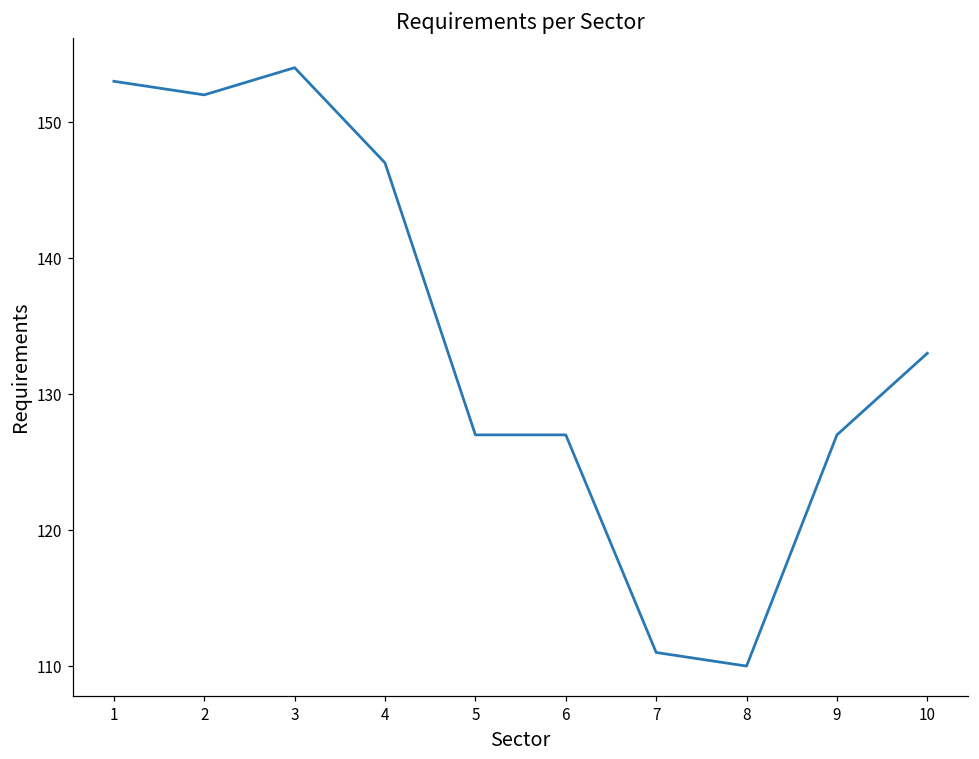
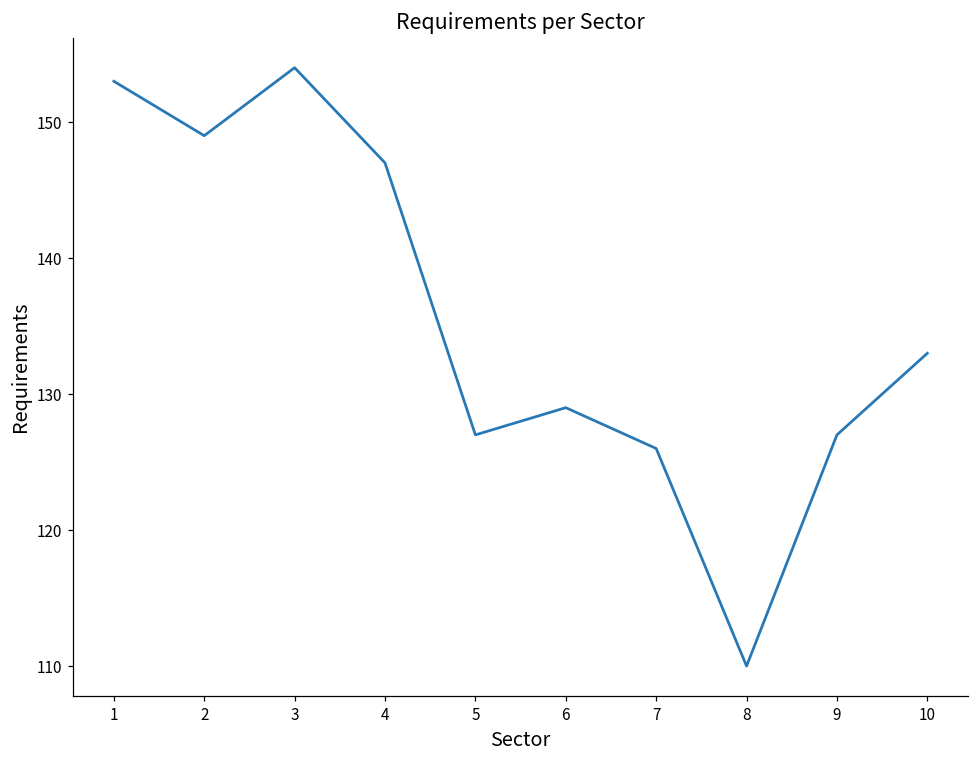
2: 152 -> 149
6: 127 -> 129
7: 111 -> 126
